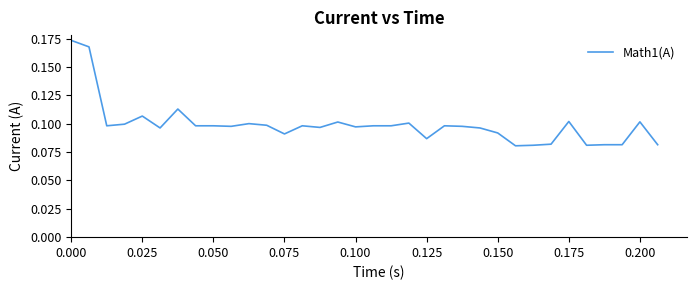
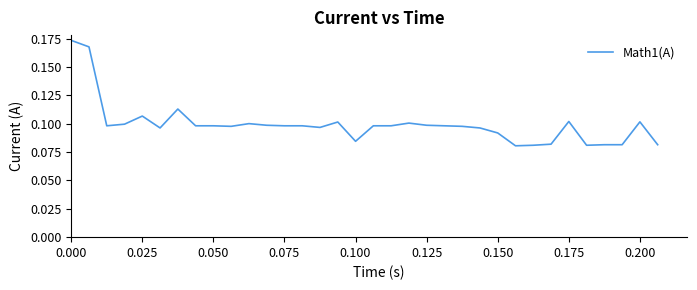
0.075: 0.091 -> 0.098
0.100: 0.097 -> 0.085
0.125: 0.087 -> 0.099
